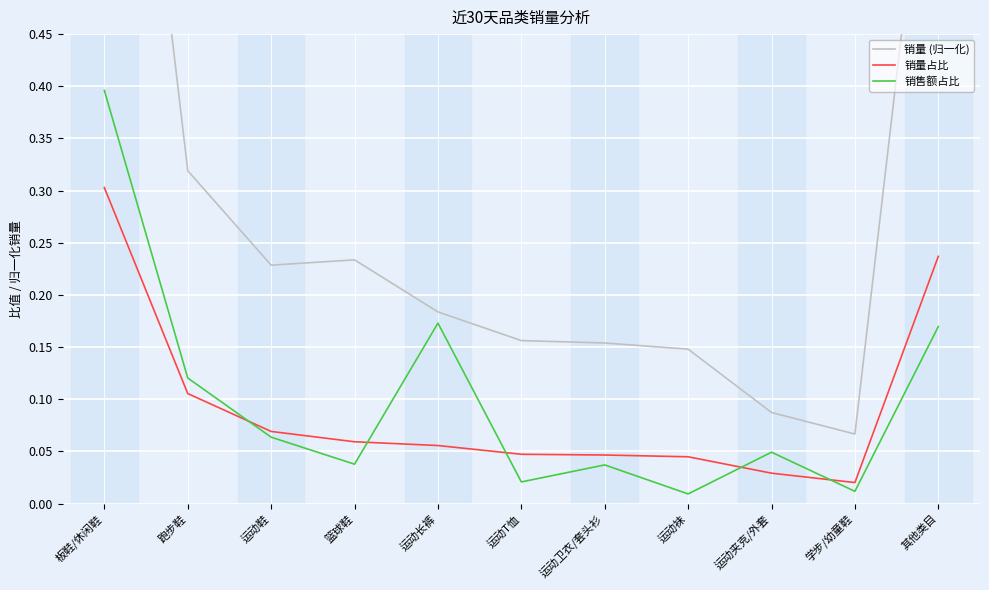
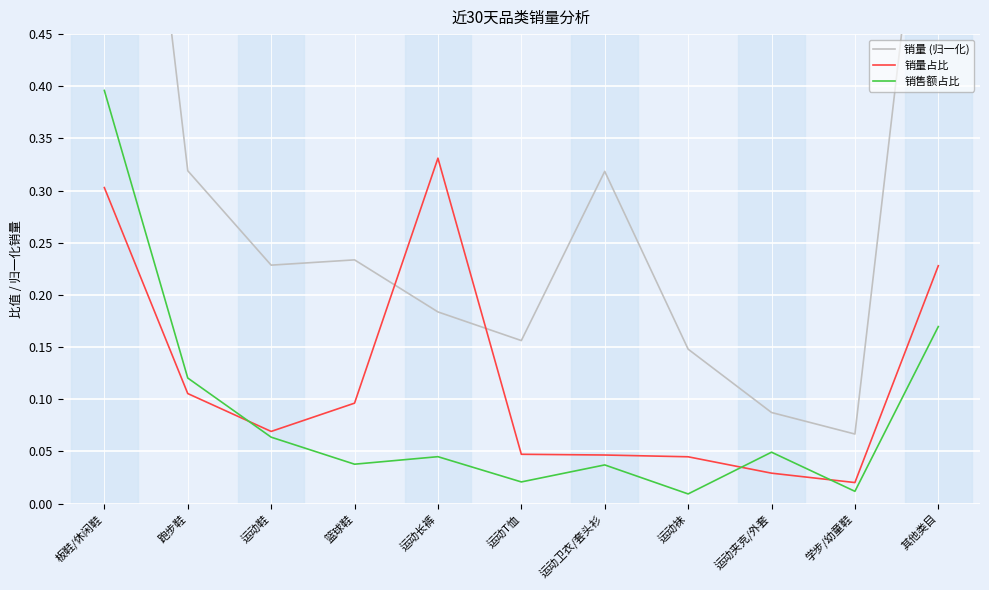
销量占比, 篮球鞋: 0.059 -> 0.096
销量占比, 运动长裤: 0.056 -> 0.331
销售额占比, 运动长裤: 0.173 -> 0.045
销量 (归一化), 运动卫衣/套头衫: 0.154 -> 0.318
销量占比, 其他类目: 0.237 -> 0.228
